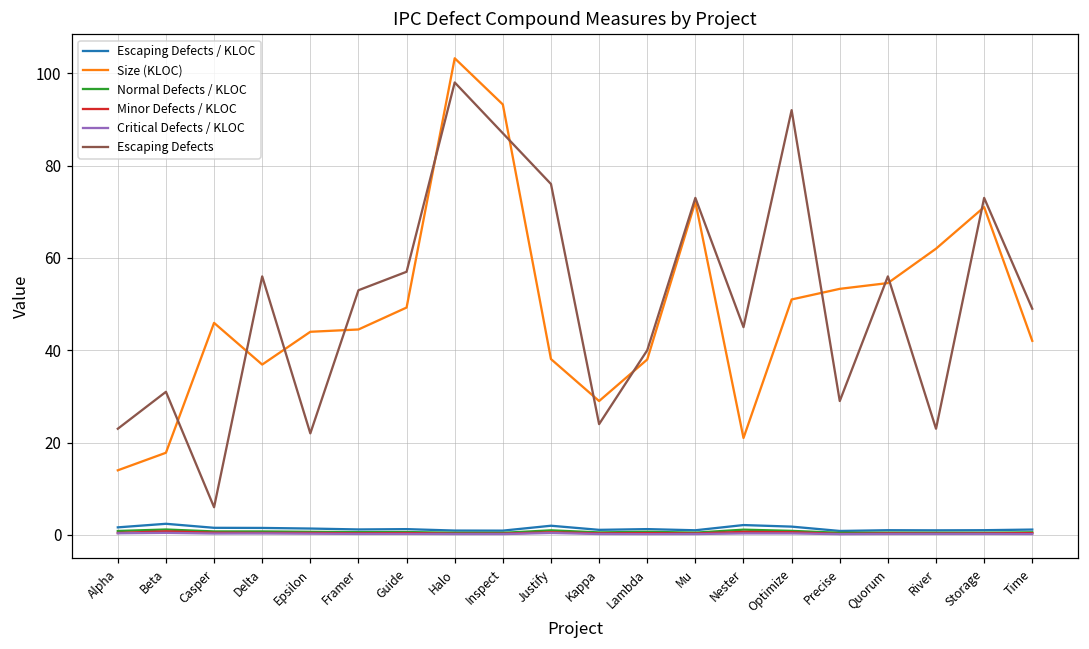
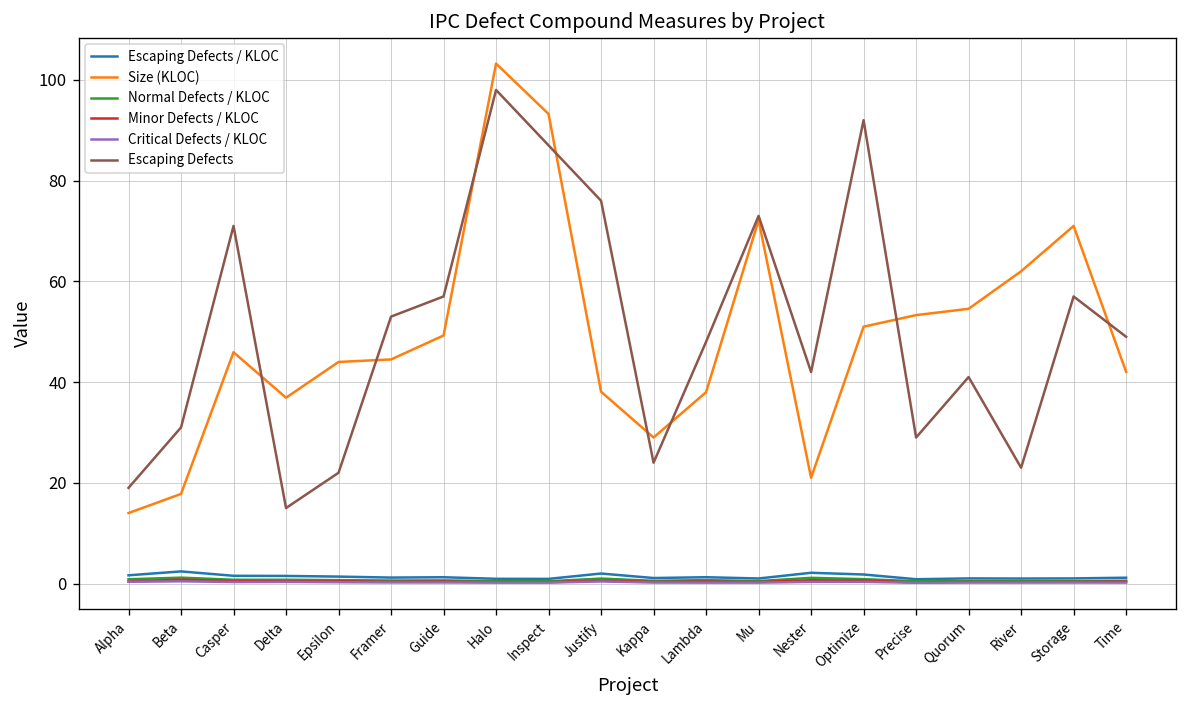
Escaping Defects, Alpha: 23 -> 19
Escaping Defects, Casper: 6 -> 71
Escaping Defects, Delta: 56 -> 15
Escaping Defects, Lambda: 40 -> 48
Escaping Defects, Nester: 45 -> 42
Escaping Defects, Quorum: 56 -> 41
Escaping Defects, Storage: 73 -> 57
